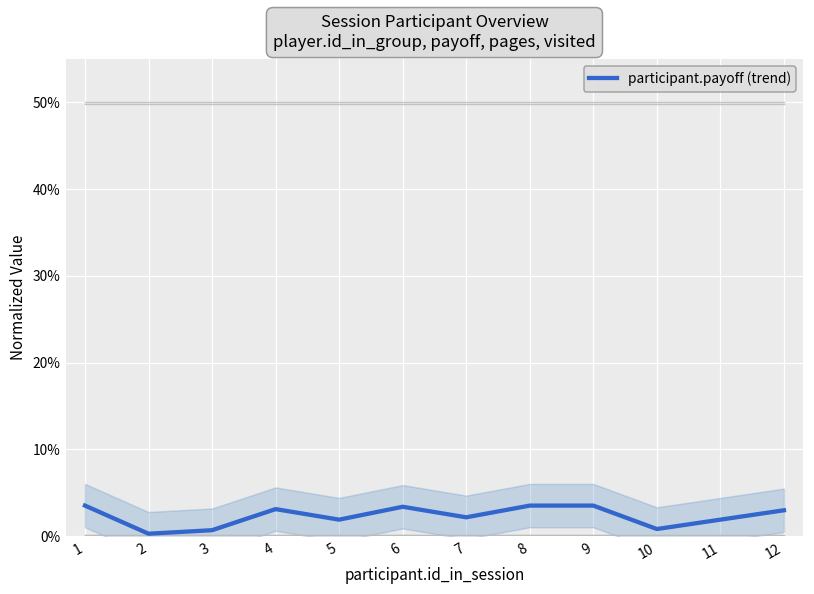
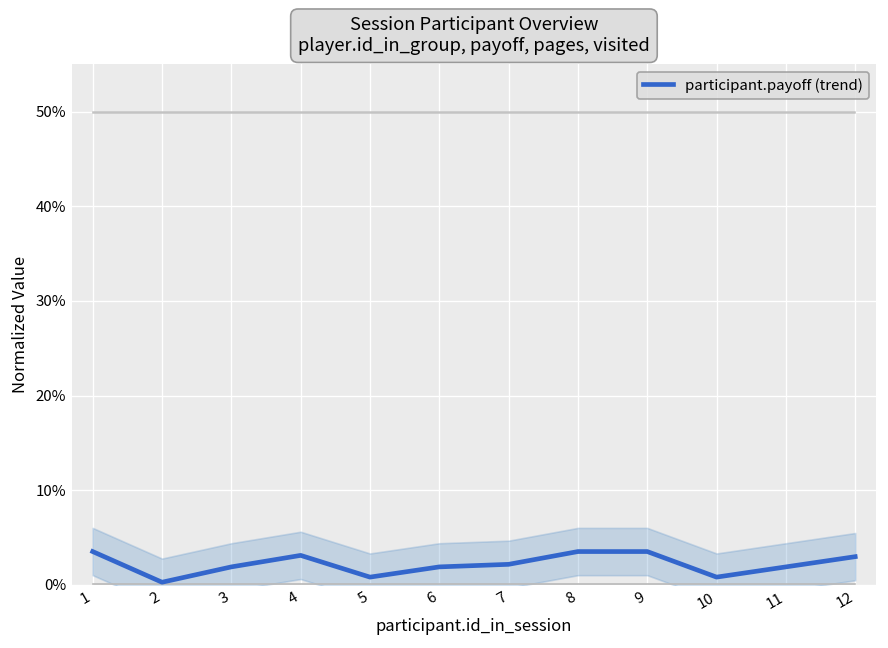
participant.payoff (trend), 3: 1% -> 2%
participant.payoff (trend), 5: 2% -> 1%
participant.payoff (trend), 6: 3% -> 2%
